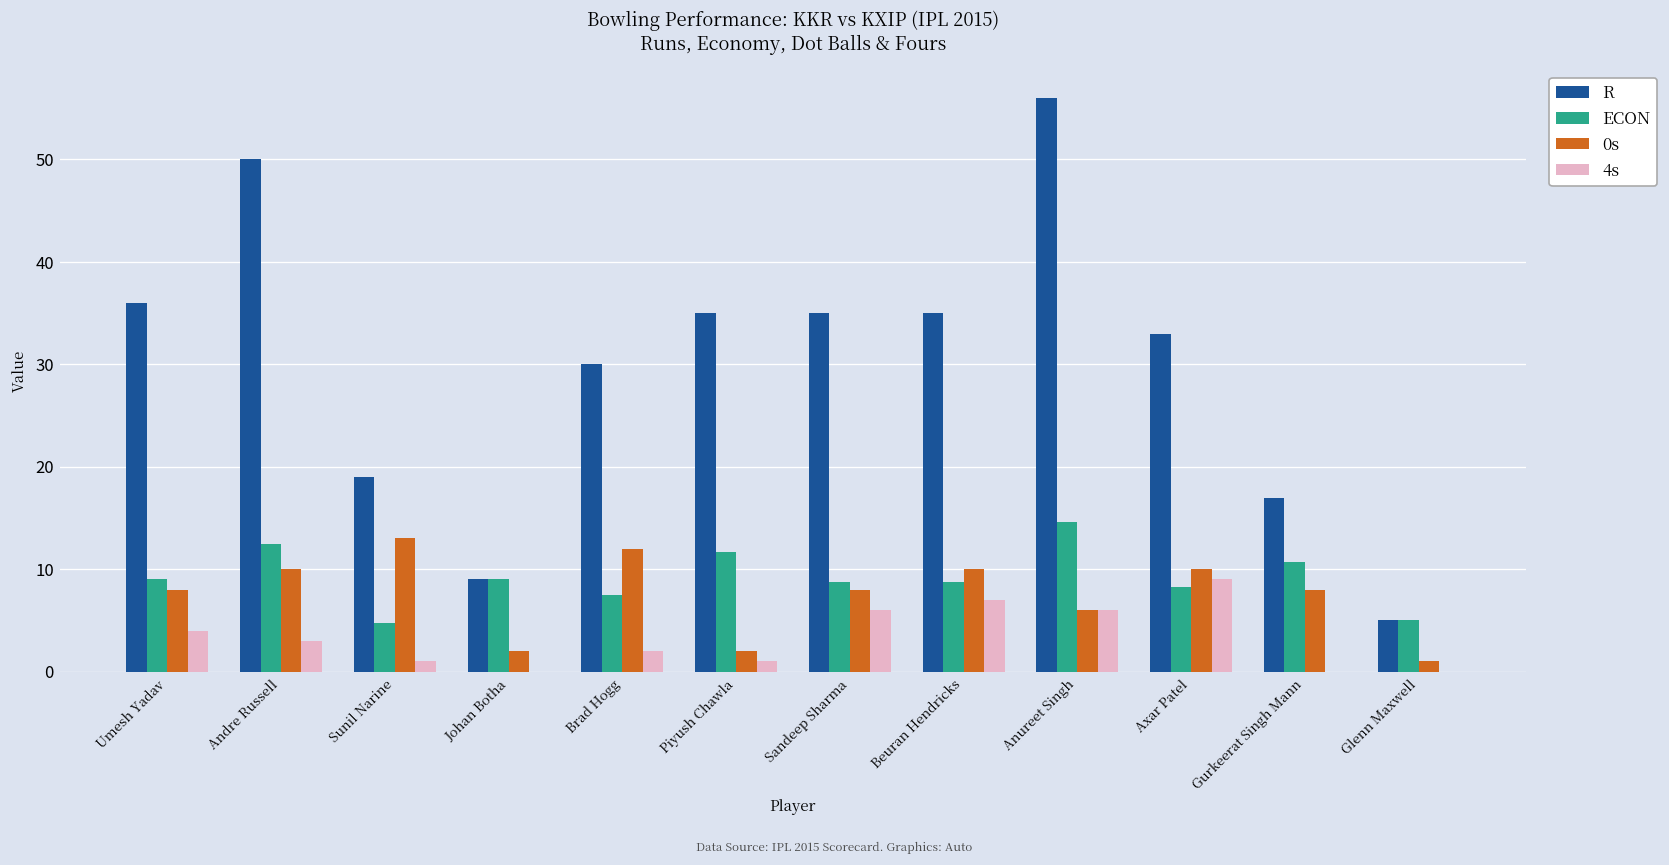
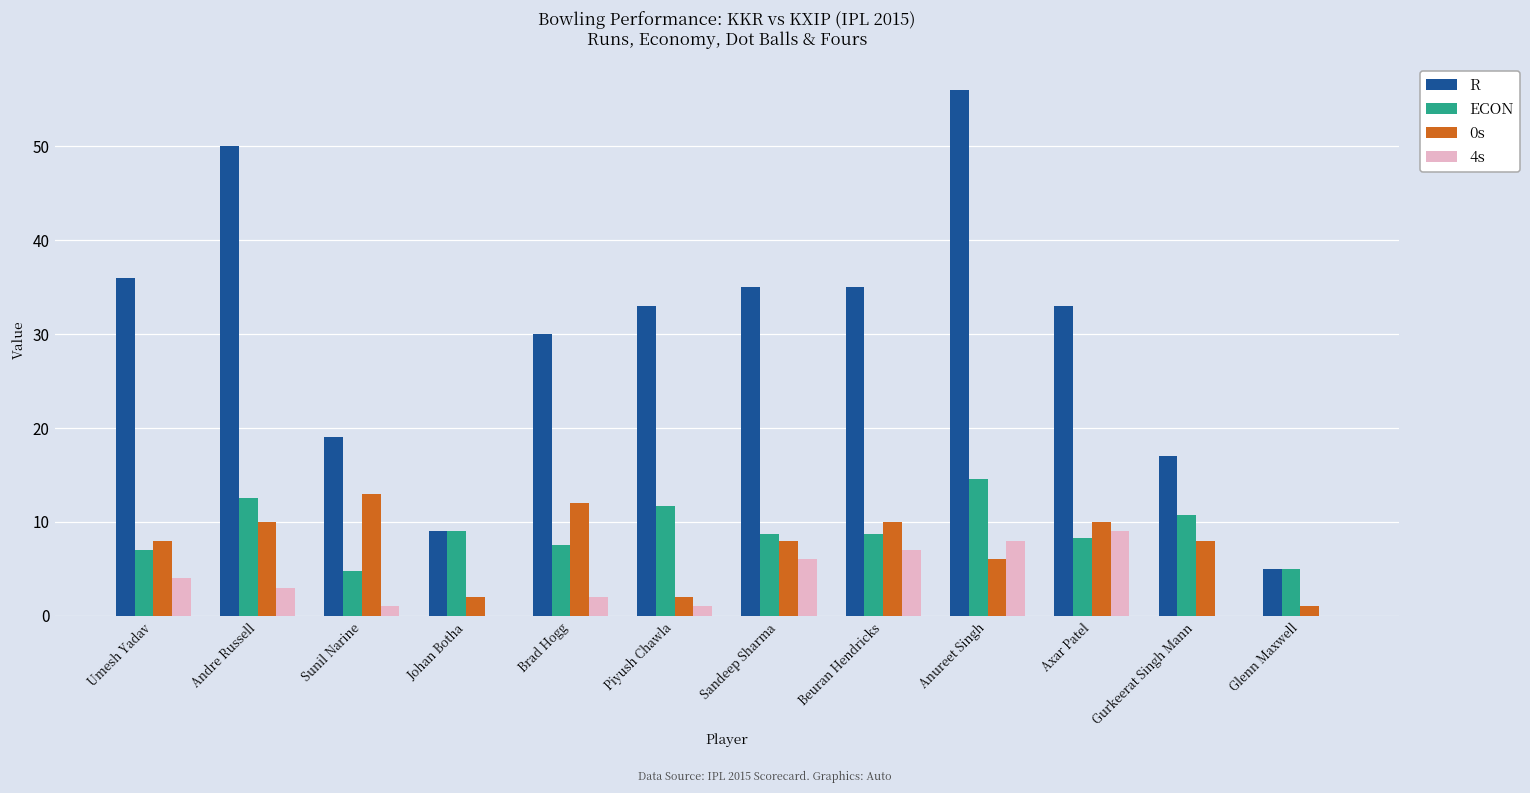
ECON, Umesh Yadav: 9 -> 7
R, Piyush Chawla: 35 -> 33
4s, Anureet Singh: 6 -> 8
